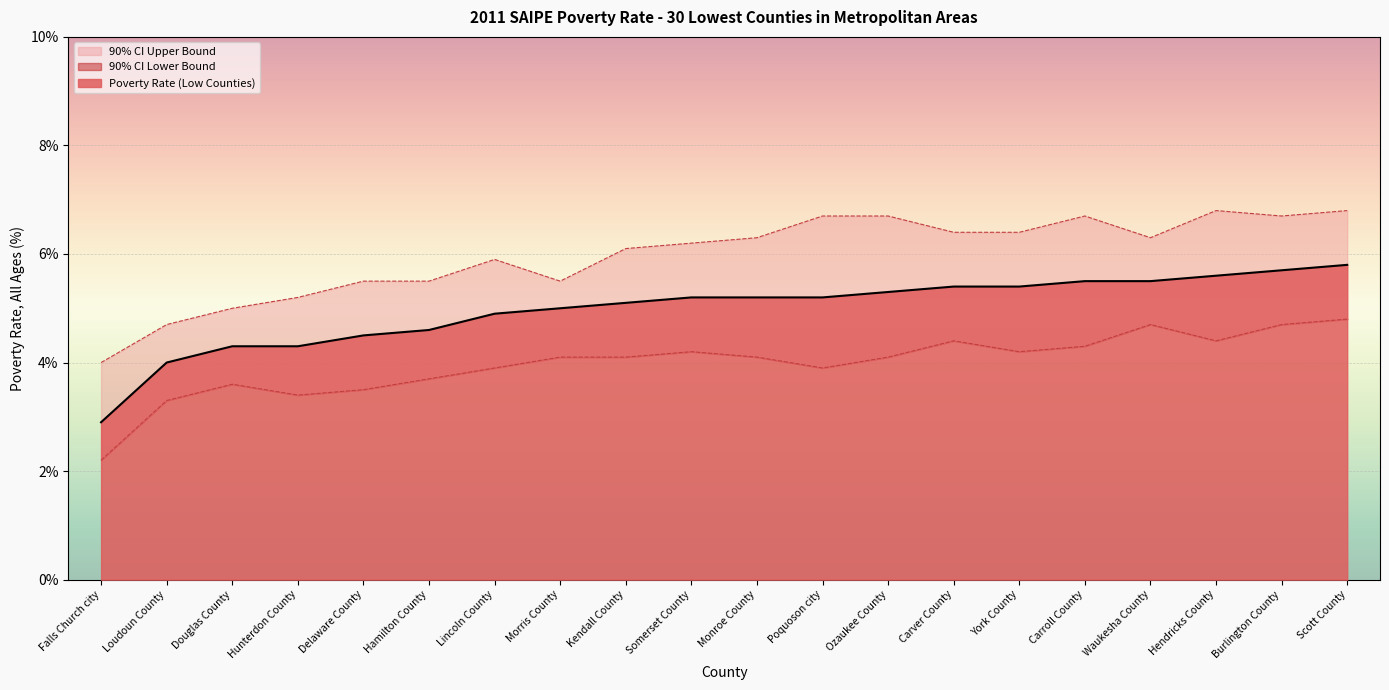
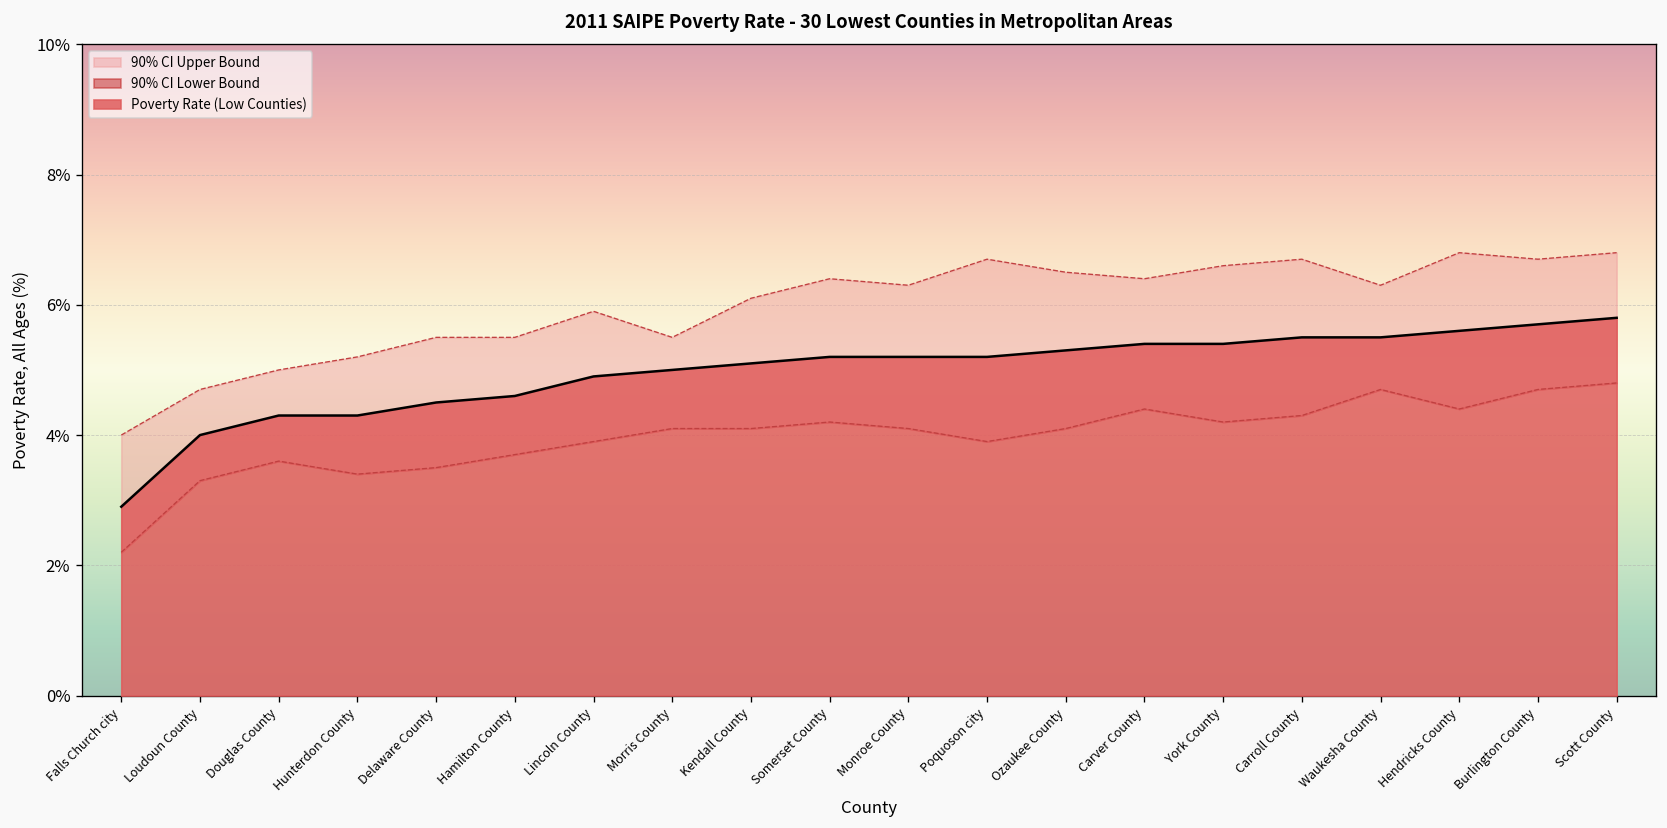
90% CI Upper Bound, Somerset County: 6.2% -> 6.4%
90% CI Upper Bound, Ozaukee County: 6.7% -> 6.5%
90% CI Upper Bound, York County: 6.4% -> 6.6%
